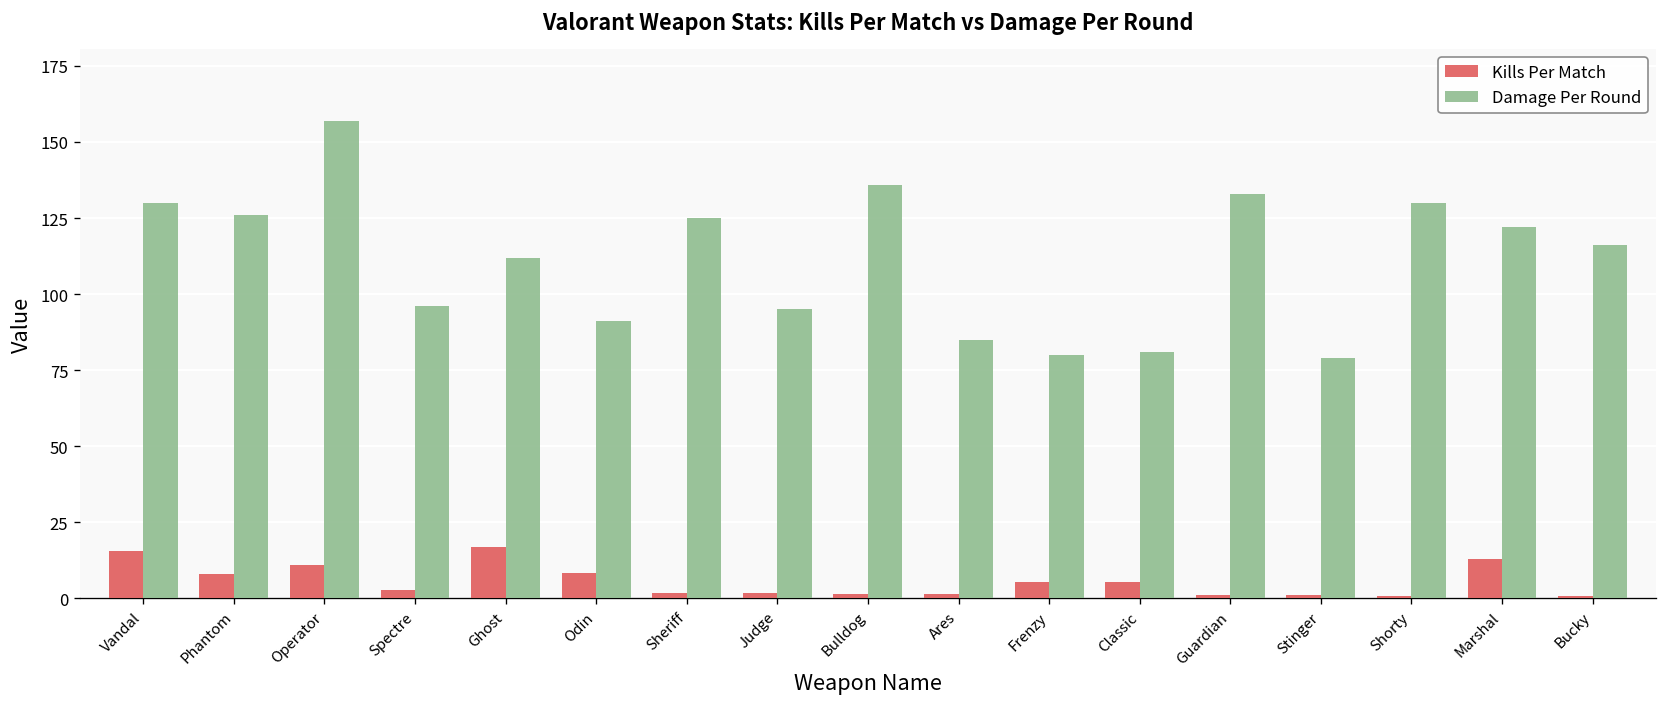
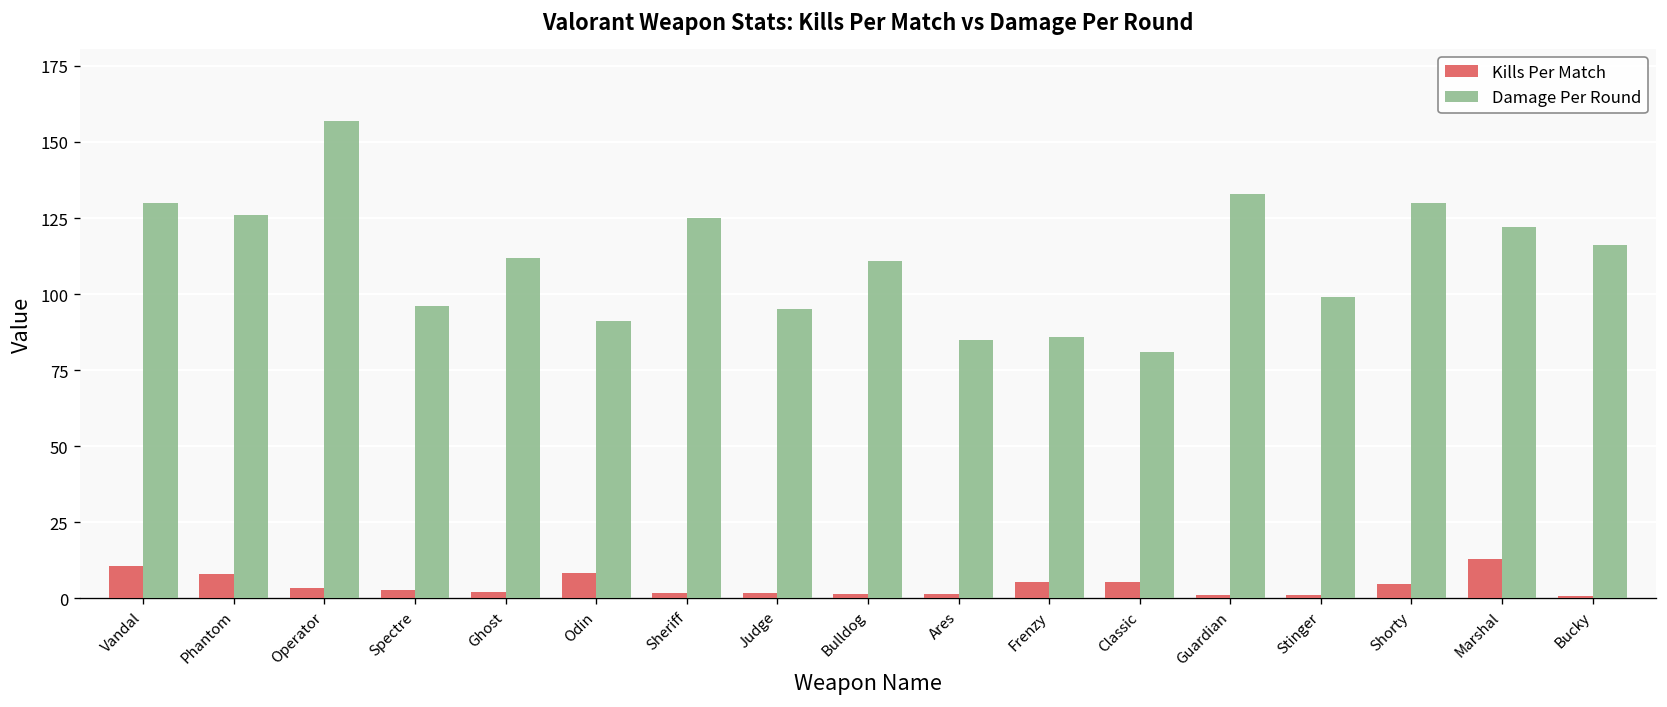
Kills Per Match, Vandal: 16 -> 11
Kills Per Match, Operator: 11 -> 3
Kills Per Match, Ghost: 17 -> 2
Damage Per Round, Bulldog: 136 -> 111
Damage Per Round, Frenzy: 80 -> 86
Damage Per Round, Stinger: 79 -> 99
Kills Per Match, Shorty: 1 -> 5
